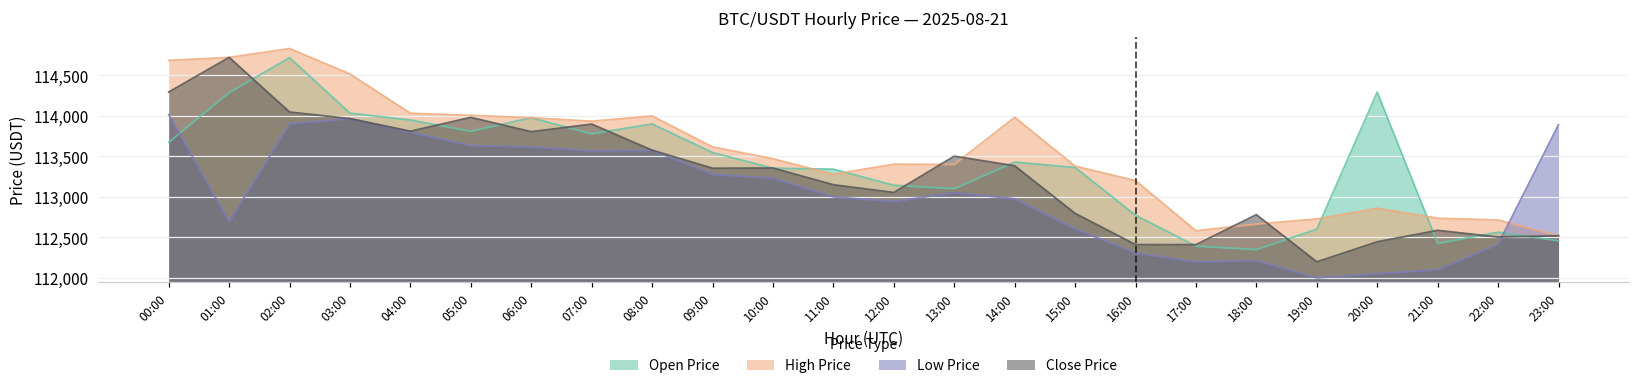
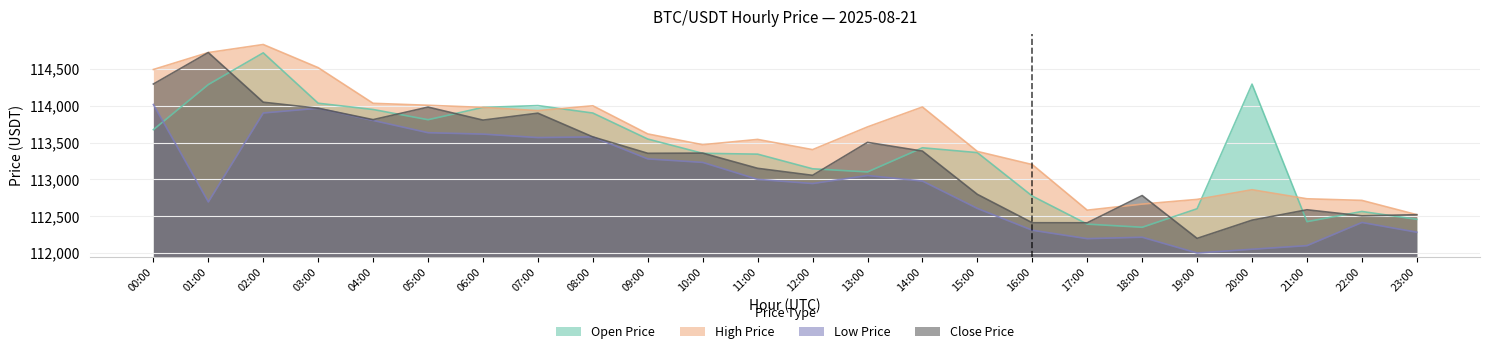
High Price, 00:00: 114,700 -> 114,500
Open Price, 07:00: 113,800 -> 114,000
High Price, 11:00: 113,300 -> 113,500
High Price, 13:00: 113,400 -> 113,700
Low Price, 23:00: 113,900 -> 112,300
